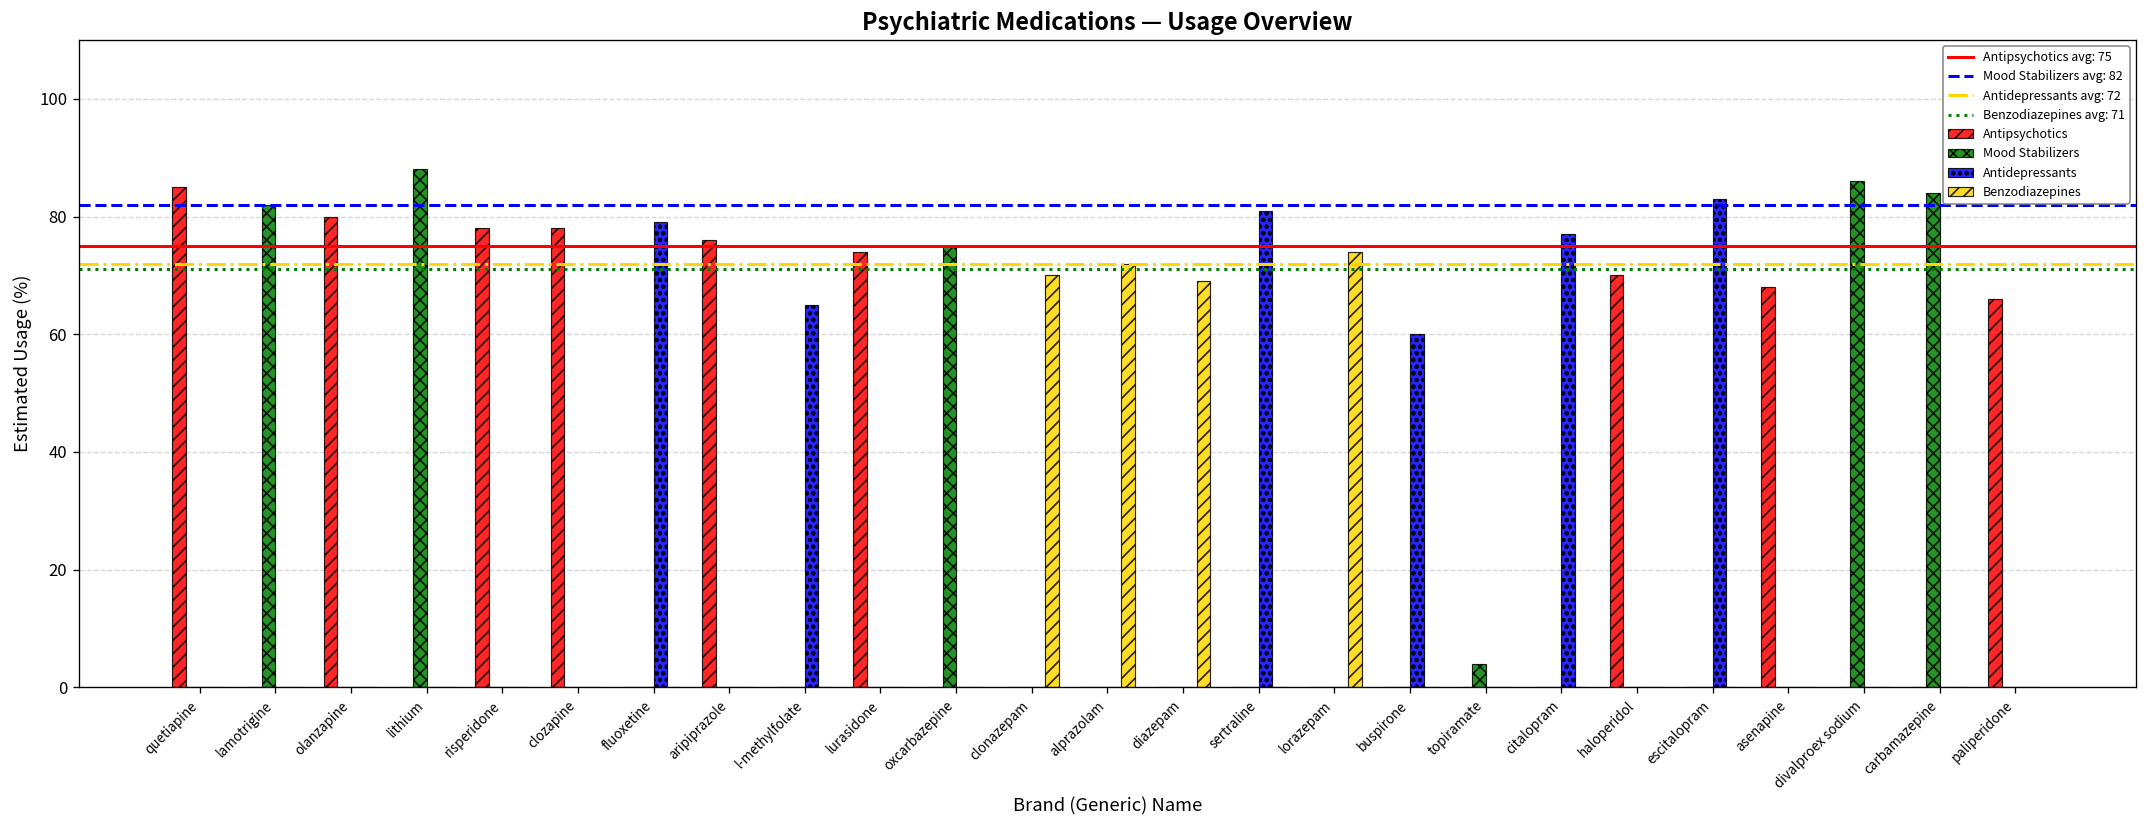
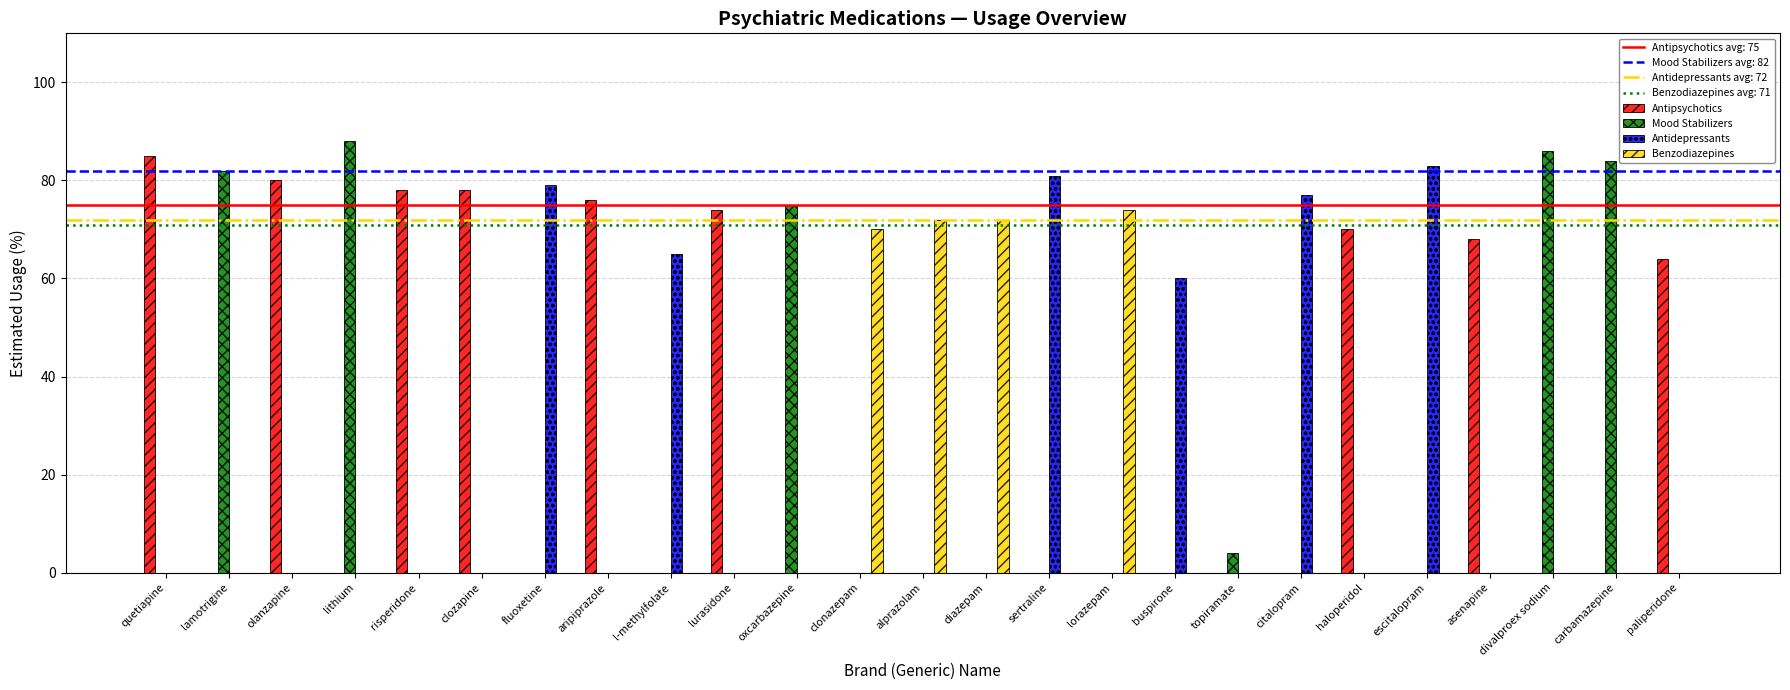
Benzodiazepines, diazepam: 69 -> 72
Antipsychotics, paliperidone: 66 -> 64
